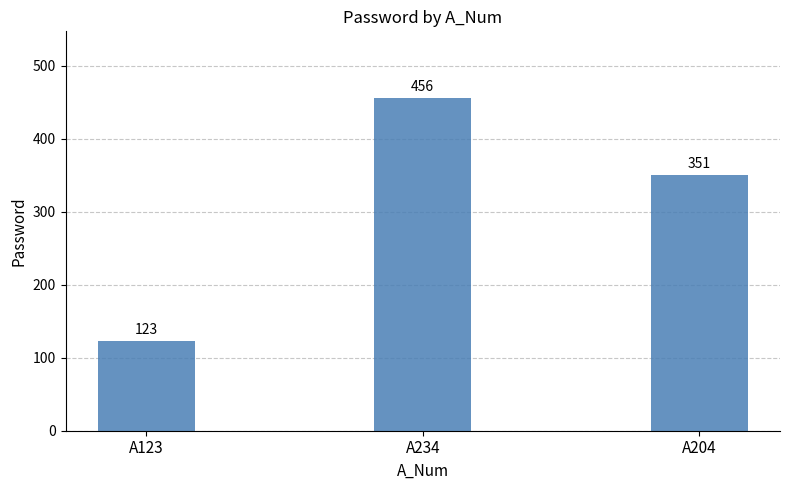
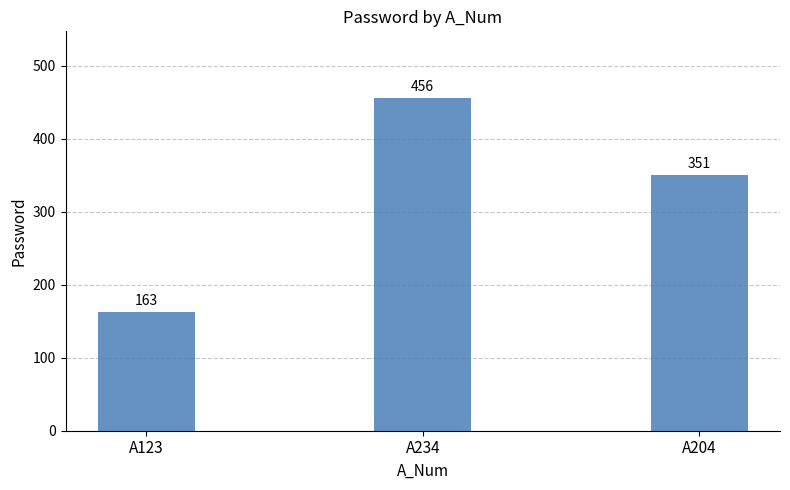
A123: 123 -> 163
